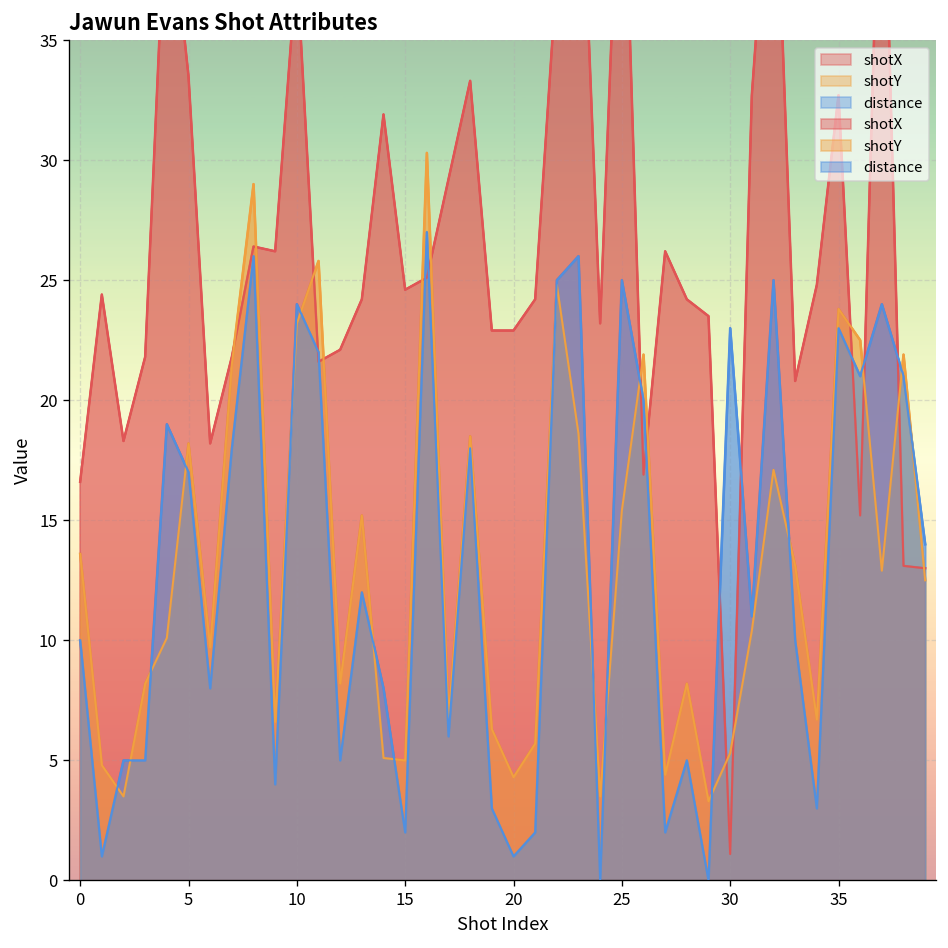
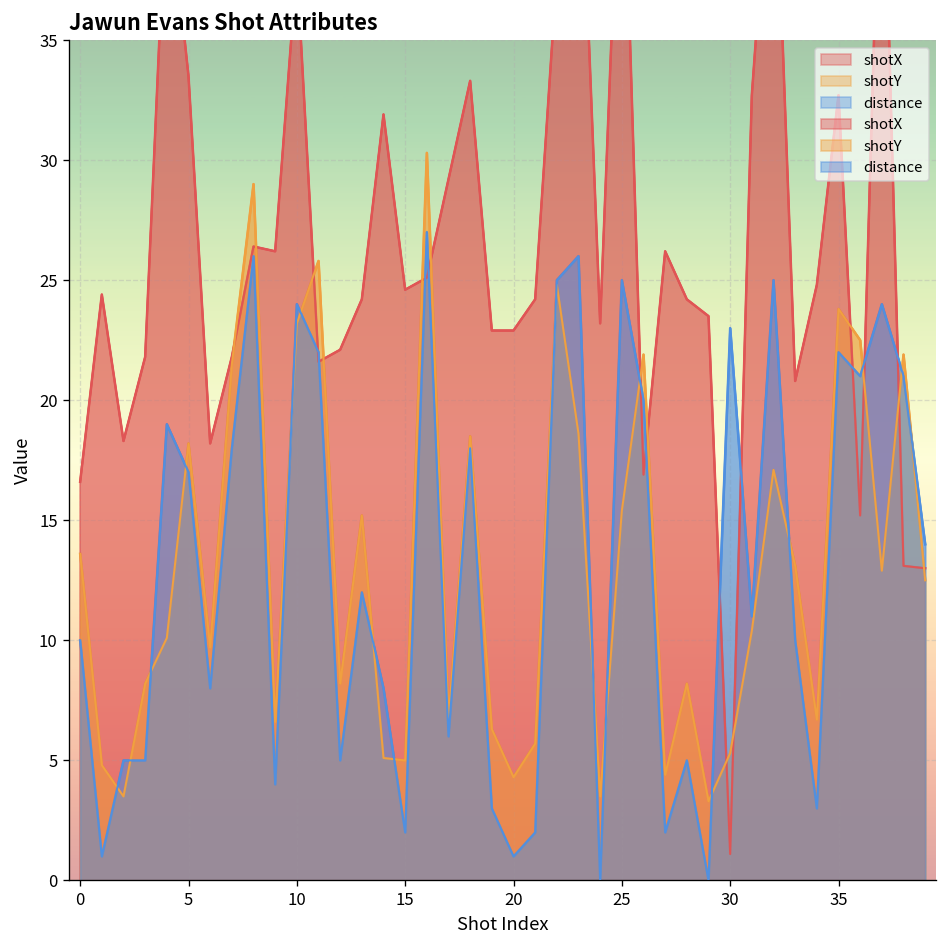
distance, 35: 23 -> 22
